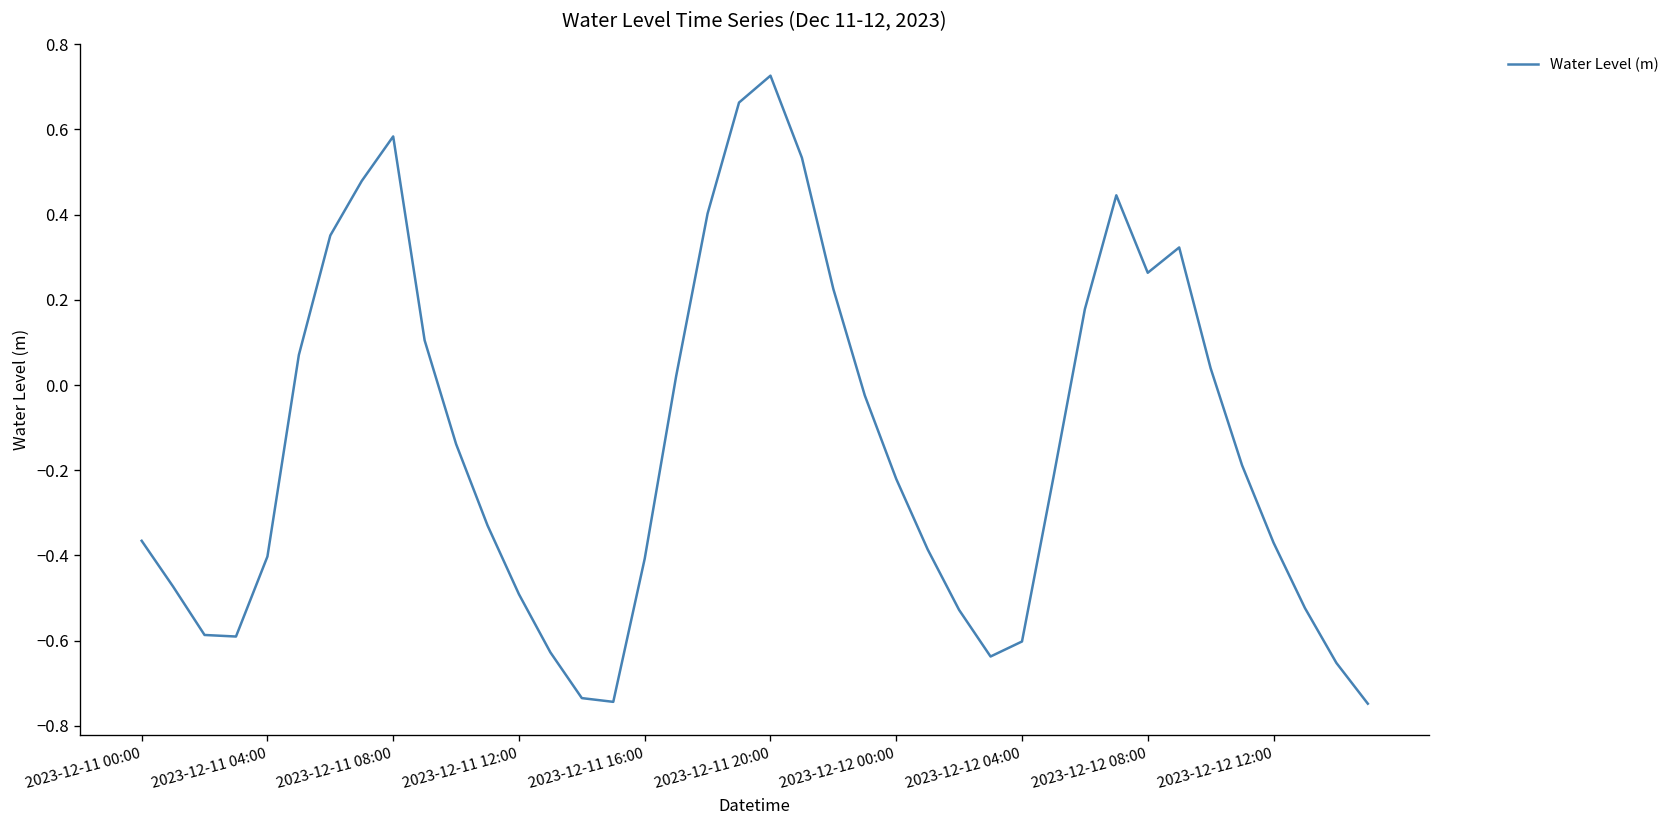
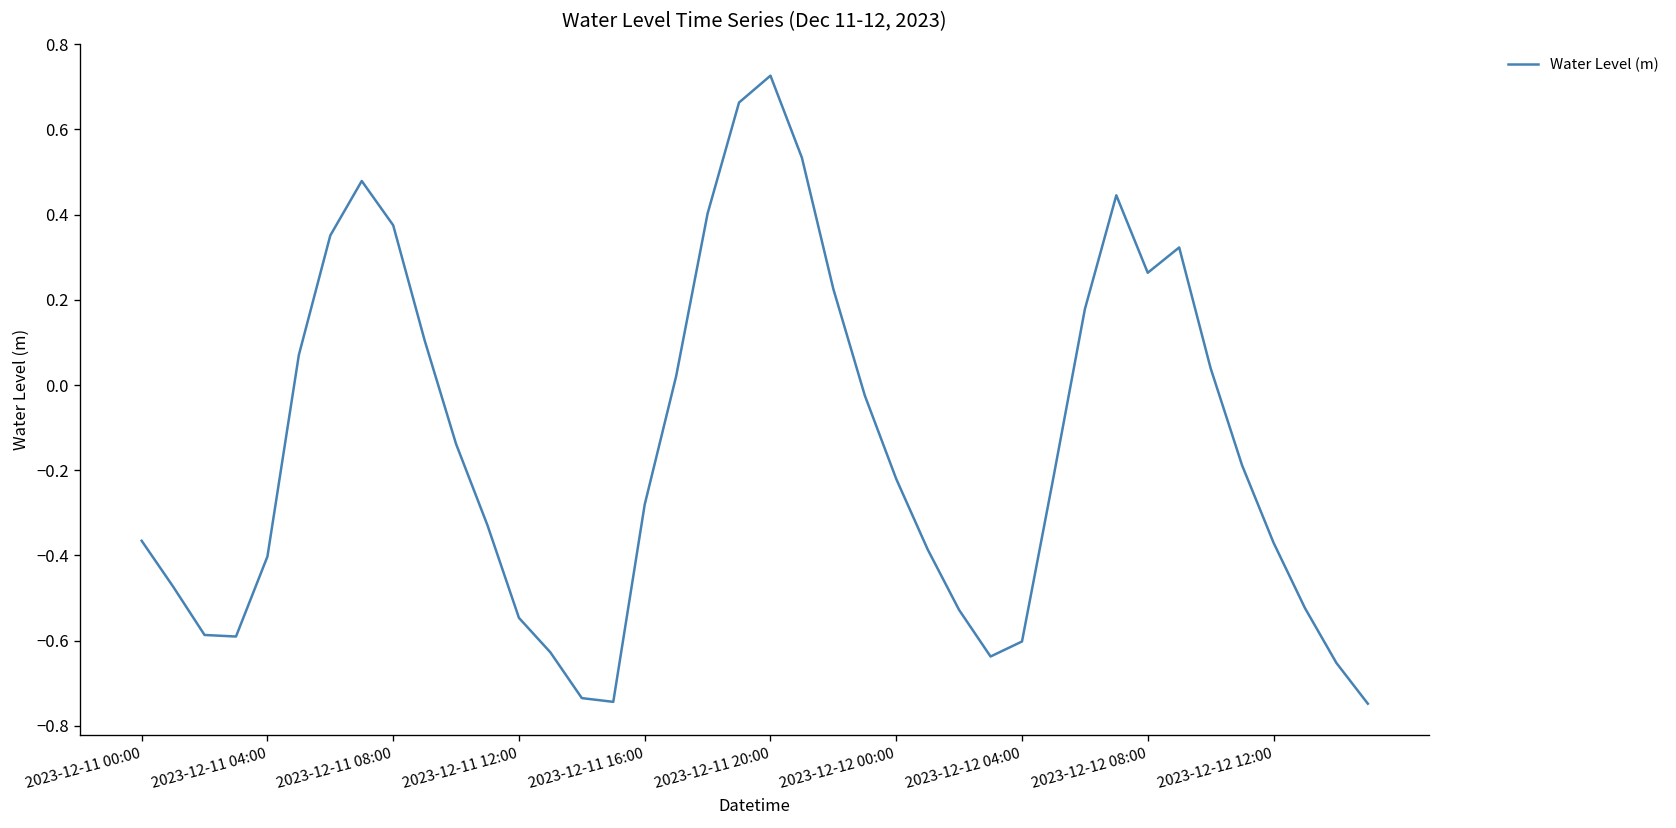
2023-12-11 08:00: 0.58 -> 0.38
2023-12-11 12:00: -0.49 -> -0.55
2023-12-11 16:00: -0.41 -> -0.28
